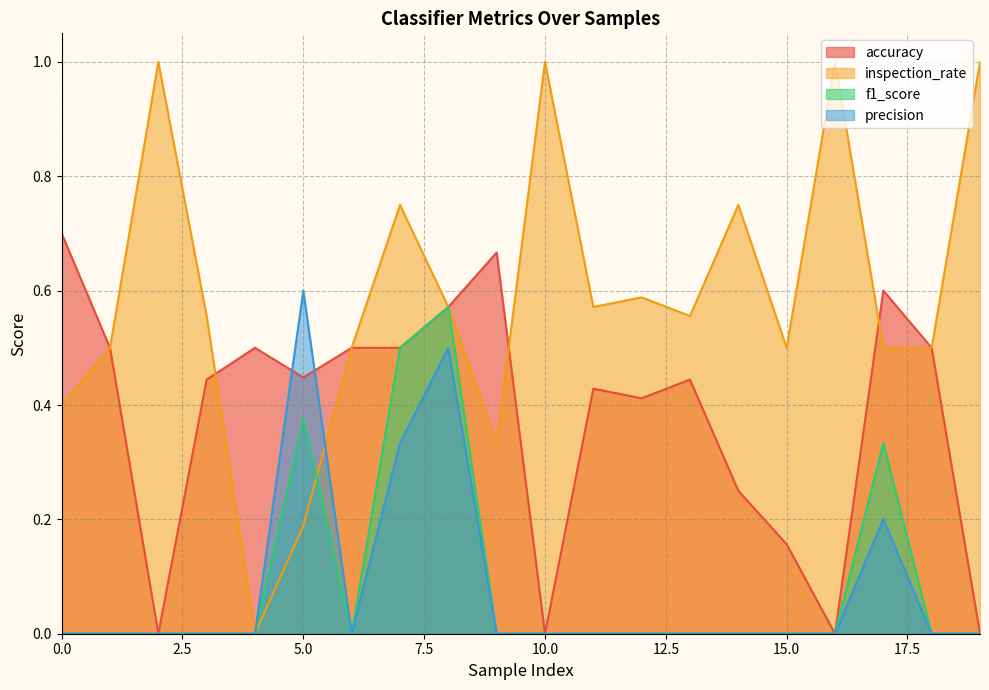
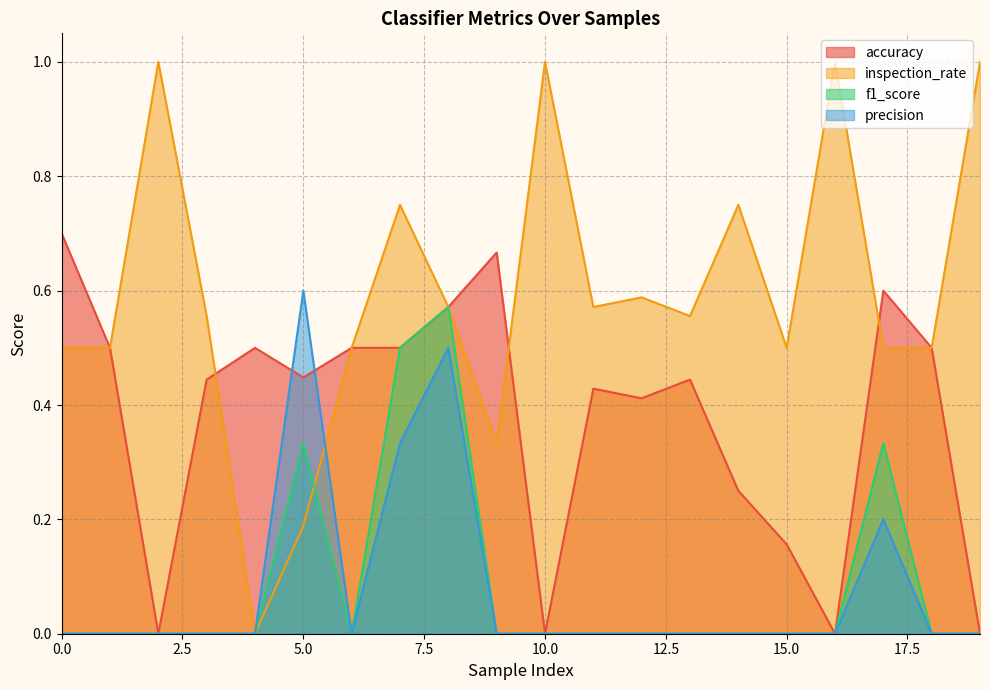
inspection_rate, 0.0: 0.4 -> 0.5
f1_score, 5.0: 0.38 -> 0.33
